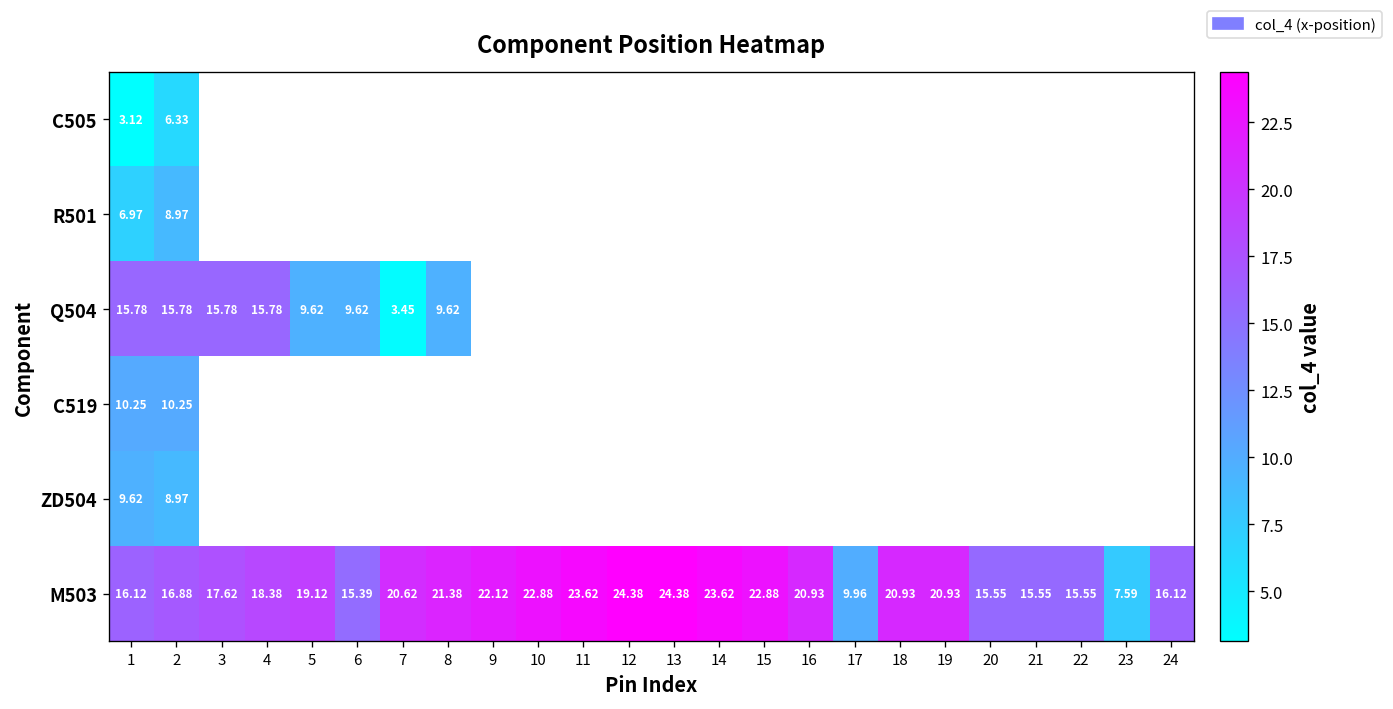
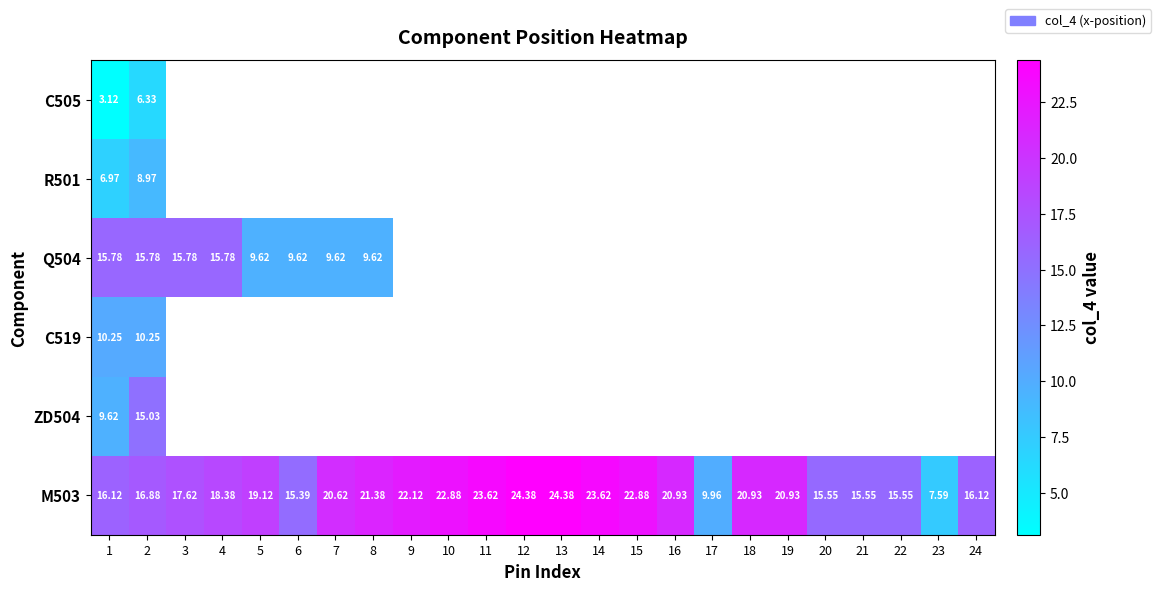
Q504, 7: 3.45 -> 9.62
ZD504, 2: 8.97 -> 15.03
